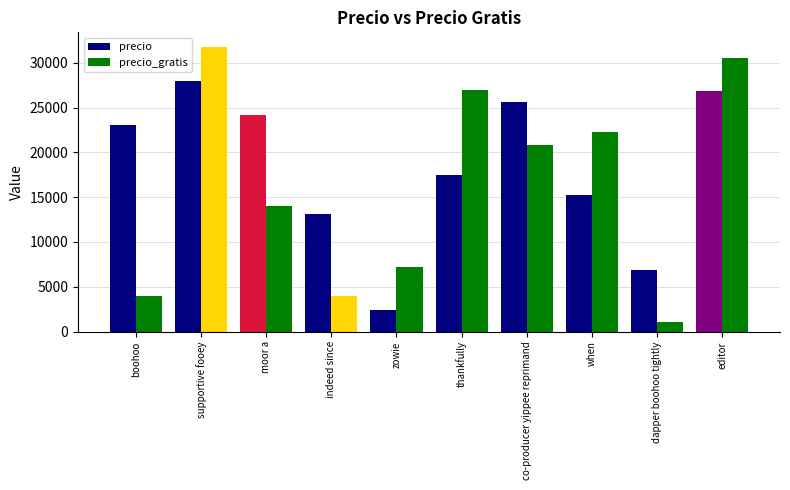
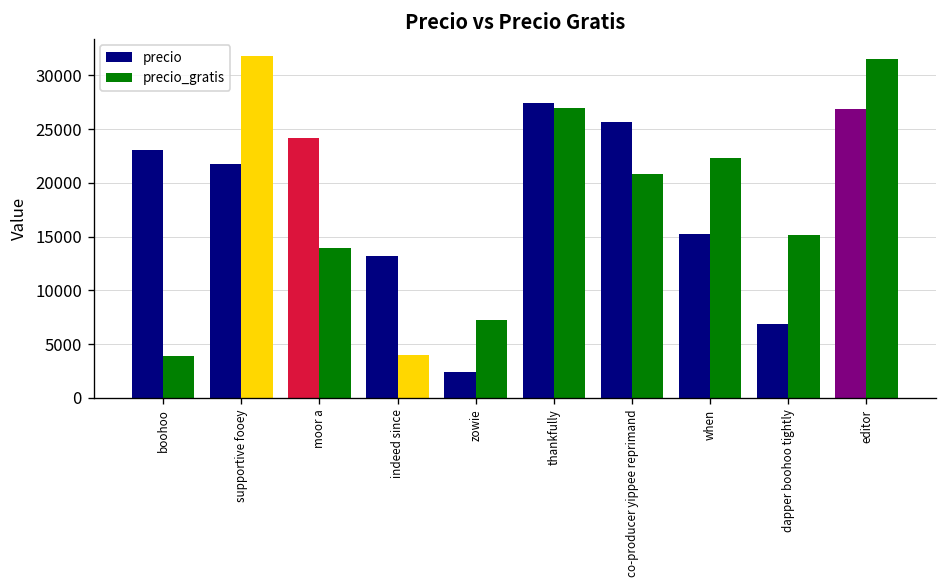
precio, supportive fooey: 28000 -> 22000
precio, thankfully: 17000 -> 27000
precio_gratis, dapper boohoo tightly: 1000 -> 15000
precio_gratis, editor: 30000 -> 32000
